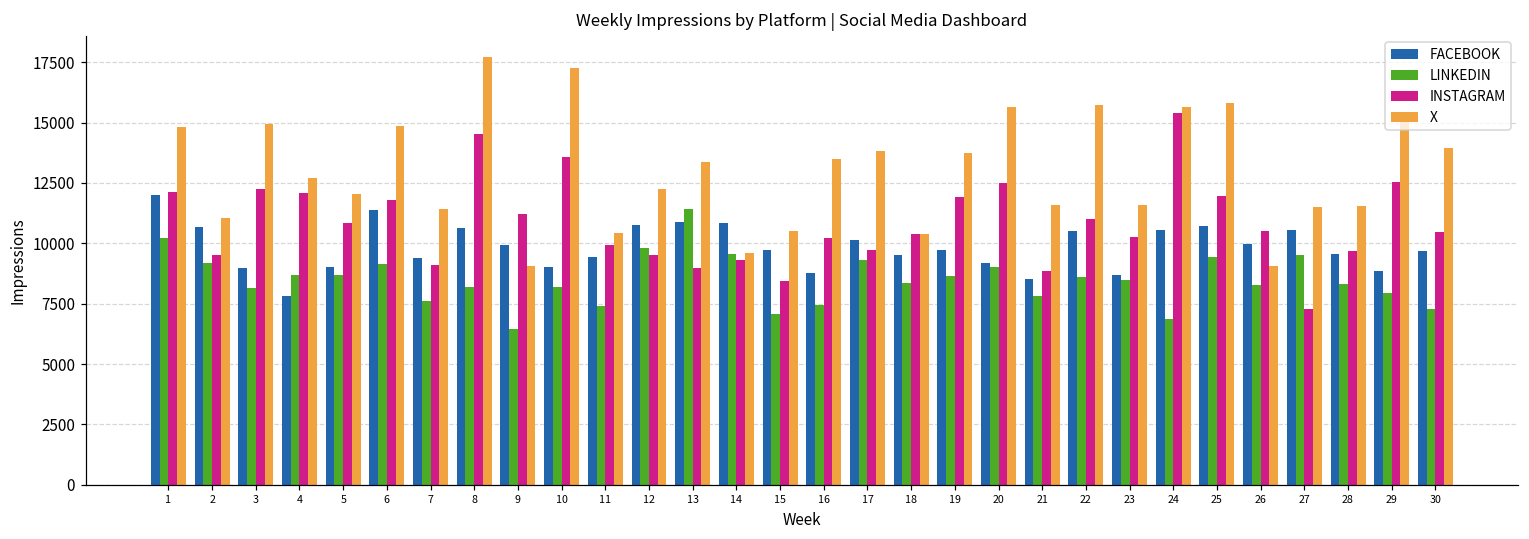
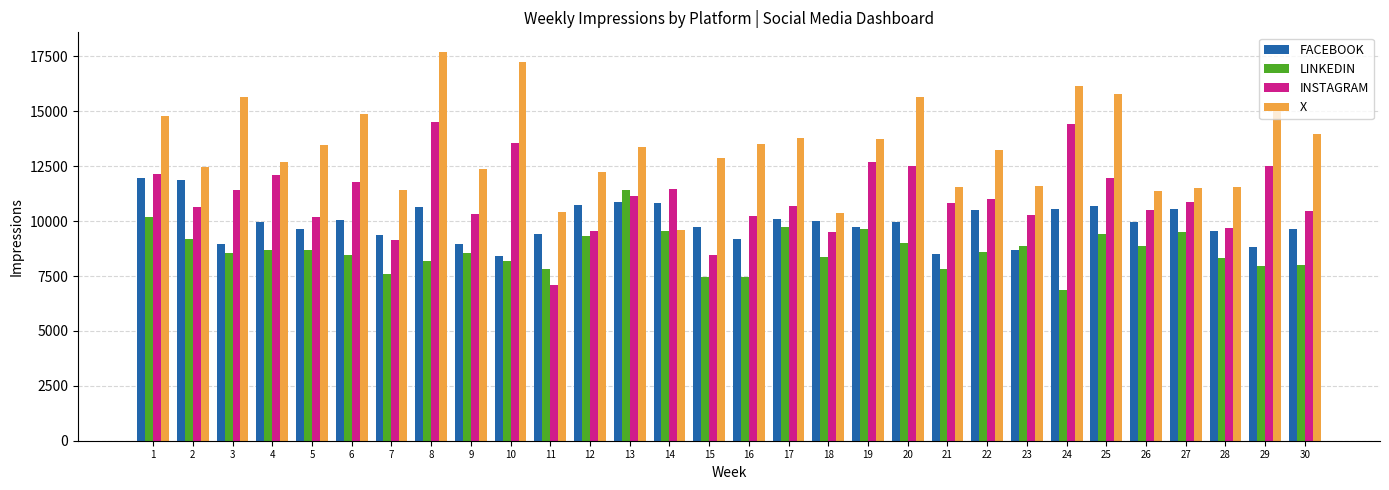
FACEBOOK, 2: 10700 -> 11900
INSTAGRAM, 2: 9500 -> 10600
X, 2: 11000 -> 12500
LINKEDIN, 3: 8200 -> 8600
INSTAGRAM, 3: 12300 -> 11400
X, 3: 14900 -> 15700
FACEBOOK, 4: 7800 -> 10000
FACEBOOK, 5: 9000 -> 9600
INSTAGRAM, 5: 10800 -> 10200
X, 5: 12000 -> 13500
FACEBOOK, 6: 11400 -> 10100
LINKEDIN, 6: 9100 -> 8500
FACEBOOK, 9: 9900 -> 9000
LINKEDIN, 9: 6400 -> 8500
INSTAGRAM, 9: 11200 -> 10300
X, 9: 9100 -> 12400
FACEBOOK, 10: 9000 -> 8400
LINKEDIN, 11: 7400 -> 7800
INSTAGRAM, 11: 9900 -> 7100
LINKEDIN, 12: 9800 -> 9300
INSTAGRAM, 13: 9000 -> 11200
INSTAGRAM, 14: 9300 -> 11500
LINKEDIN, 15: 7100 -> 7500
X, 15: 10500 -> 12900
FACEBOOK, 16: 8800 -> 9200
LINKEDIN, 17: 9300 -> 9700
INSTAGRAM, 17: 9700 -> 10700
FACEBOOK, 18: 9500 -> 10000
INSTAGRAM, 18: 10400 -> 9500
LINKEDIN, 19: 8600 -> 9600
INSTAGRAM, 19: 11900 -> 12700
FACEBOOK, 20: 9200 -> 10000
INSTAGRAM, 21: 8900 -> 10800
X, 22: 15700 -> 13200
LINKEDIN, 23: 8500 -> 8900
INSTAGRAM, 24: 15400 -> 14400
X, 24: 15600 -> 16200
LINKEDIN, 26: 8300 -> 8800
X, 26: 9000 -> 11400
INSTAGRAM, 27: 7300 -> 10900
LINKEDIN, 30: 7300 -> 8000
